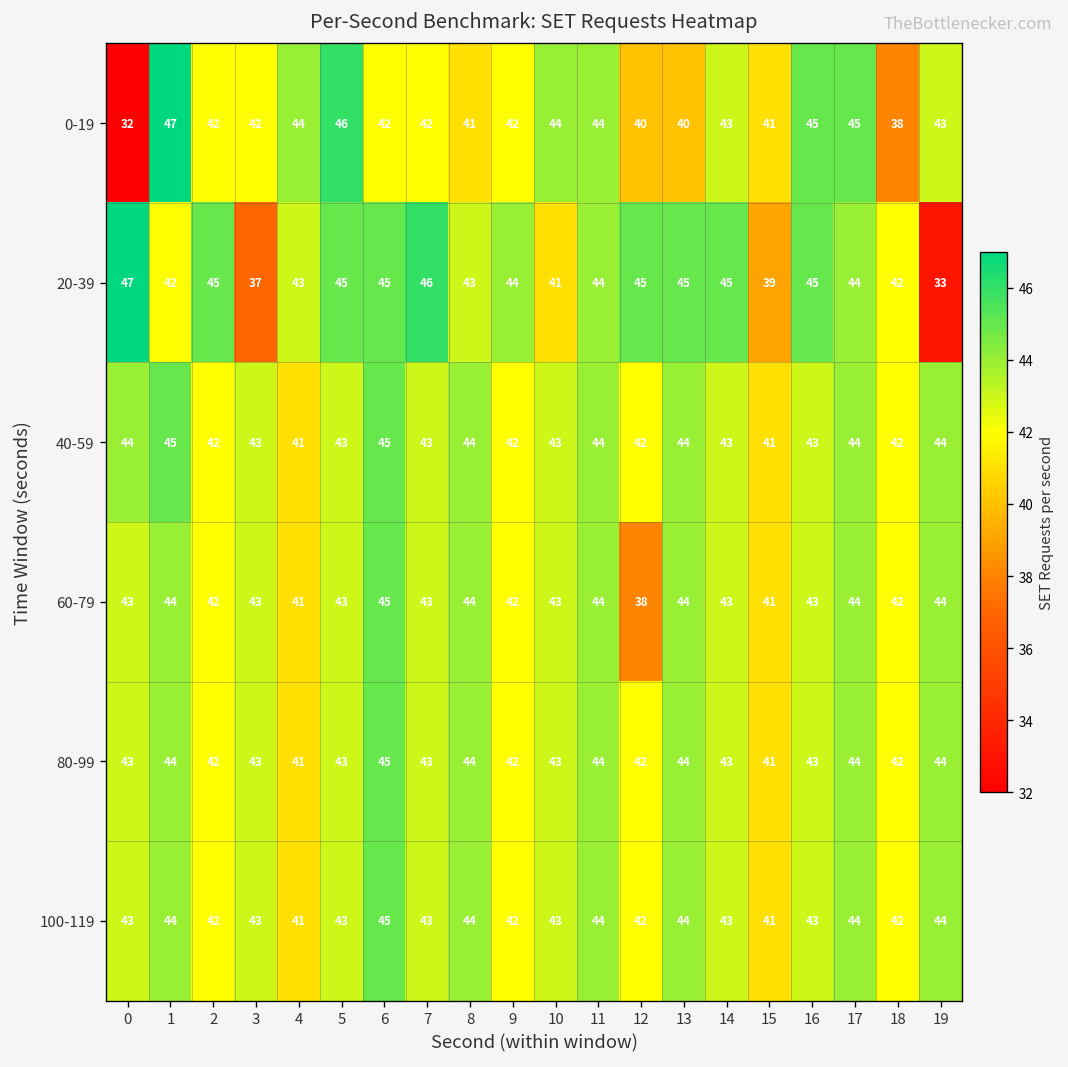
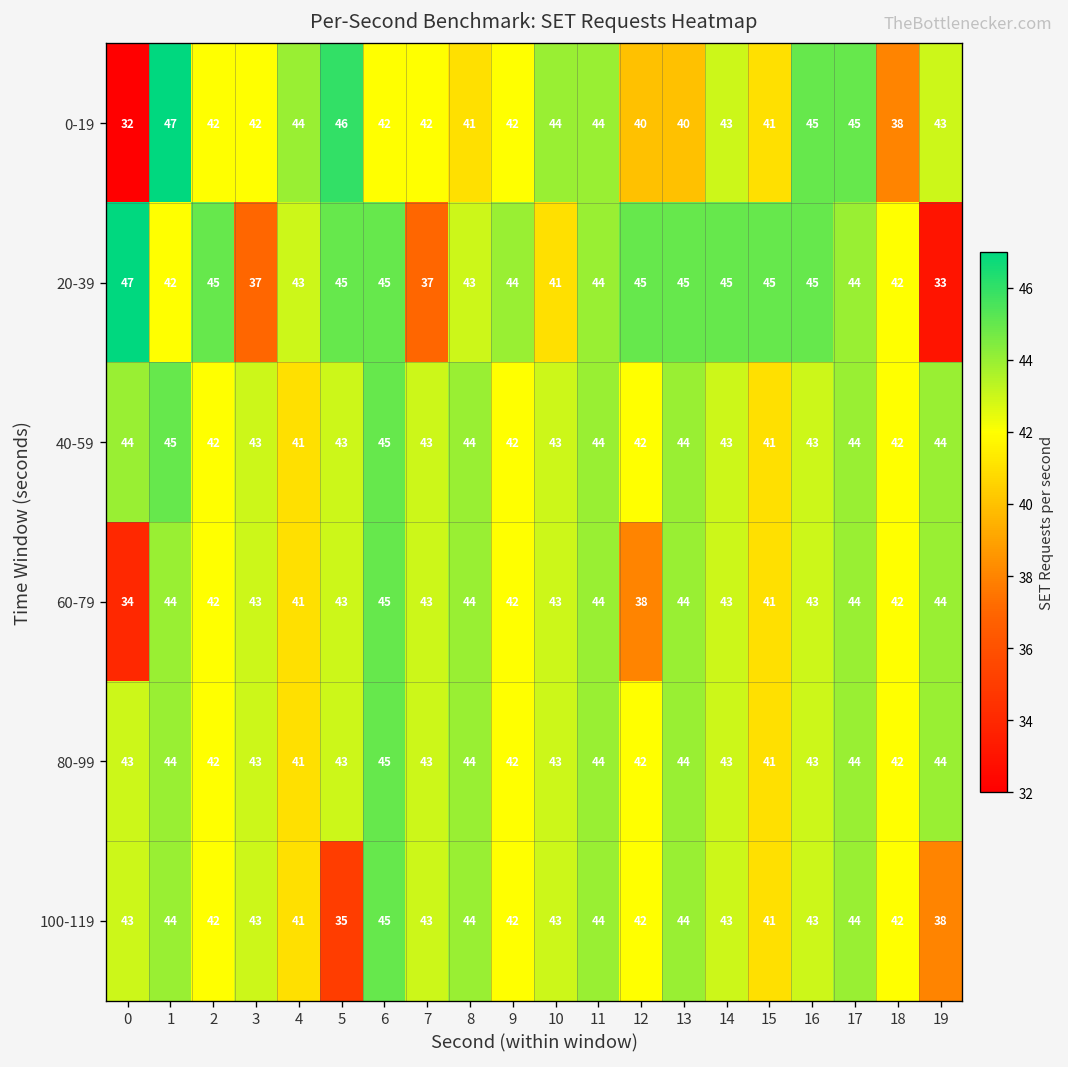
20-39, 7: 46 -> 37
20-39, 15: 39 -> 45
60-79, 0: 43 -> 34
100-119, 5: 43 -> 35
100-119, 19: 44 -> 38
